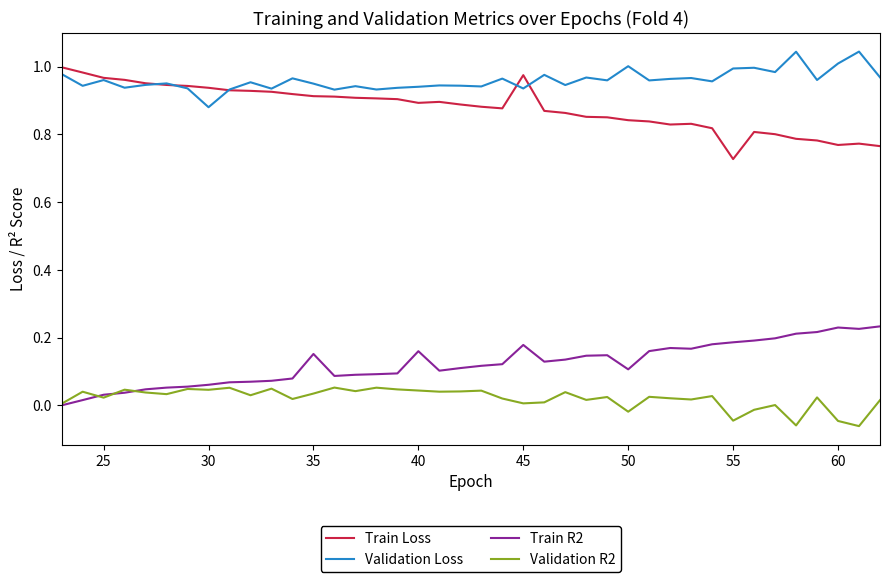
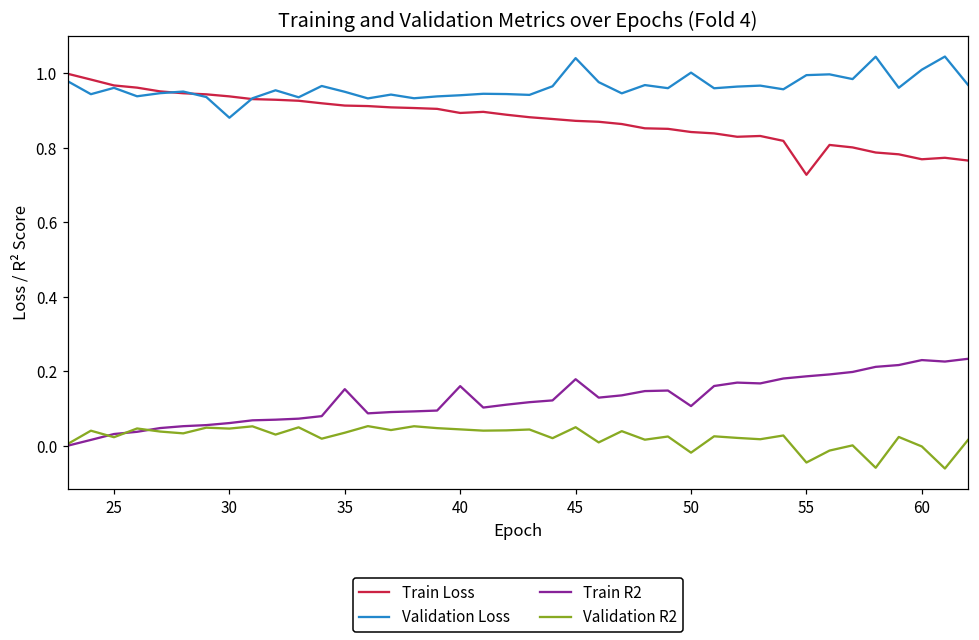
Train Loss, 45: 0.98 -> 0.87
Validation Loss, 45: 0.94 -> 1.04
Validation R2, 45: 0.01 -> 0.05
Validation R2, 60: -0.05 -> 0.00
